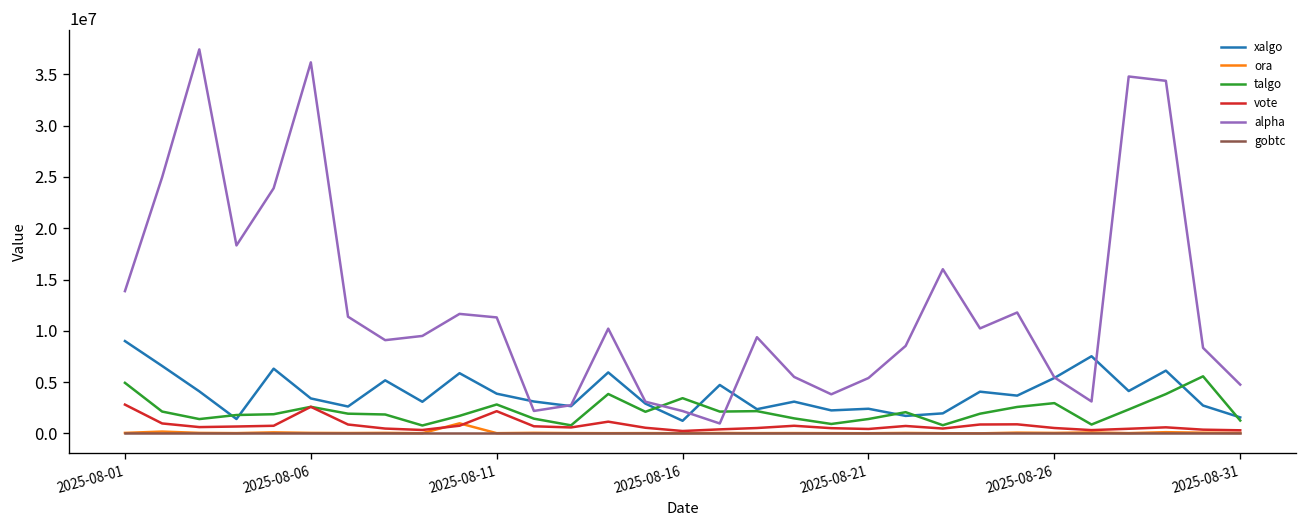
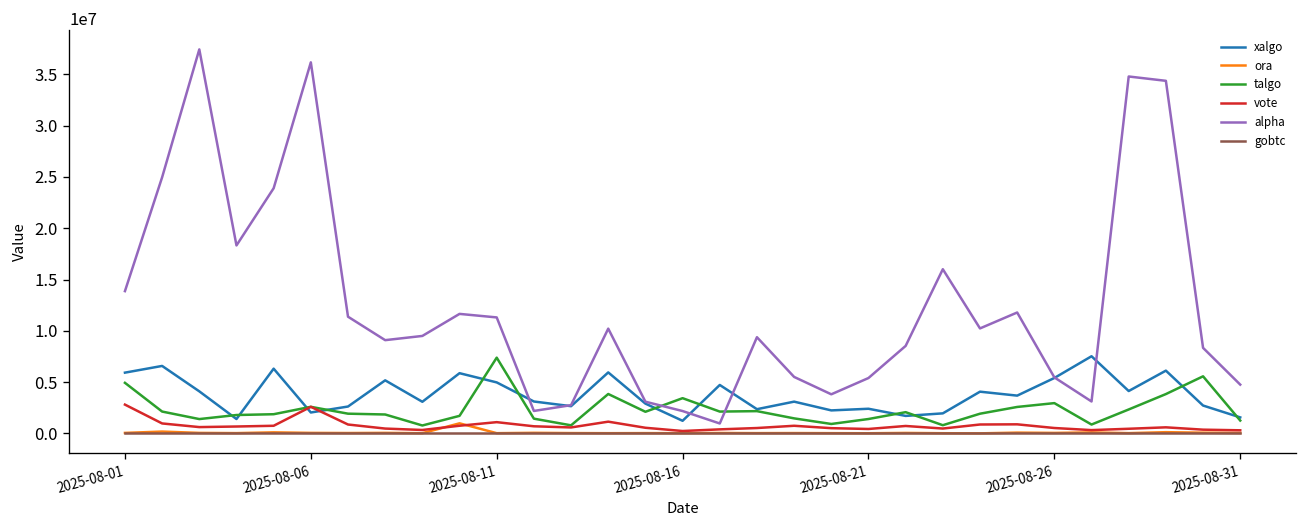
xalgo, 2025-08-01: 9000000 -> 6000000
xalgo, 2025-08-06: 3000000 -> 2000000
xalgo, 2025-08-11: 4000000 -> 5000000
talgo, 2025-08-11: 3000000 -> 7000000
vote, 2025-08-11: 2000000 -> 1000000
